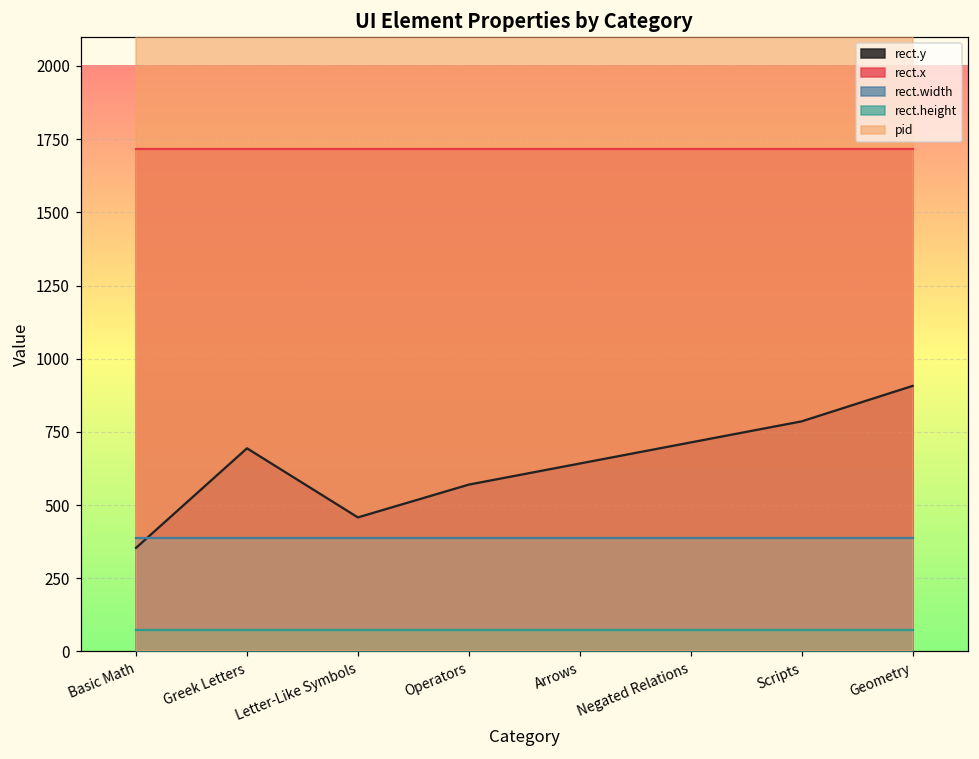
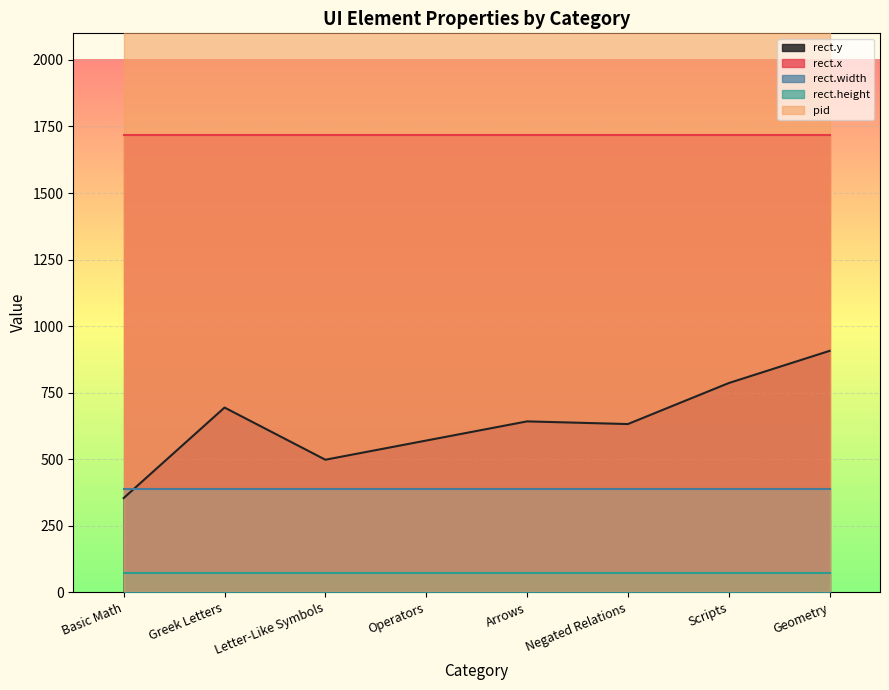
rect.y, Letter-Like Symbols: 460 -> 500
rect.y, Negated Relations: 710 -> 630
